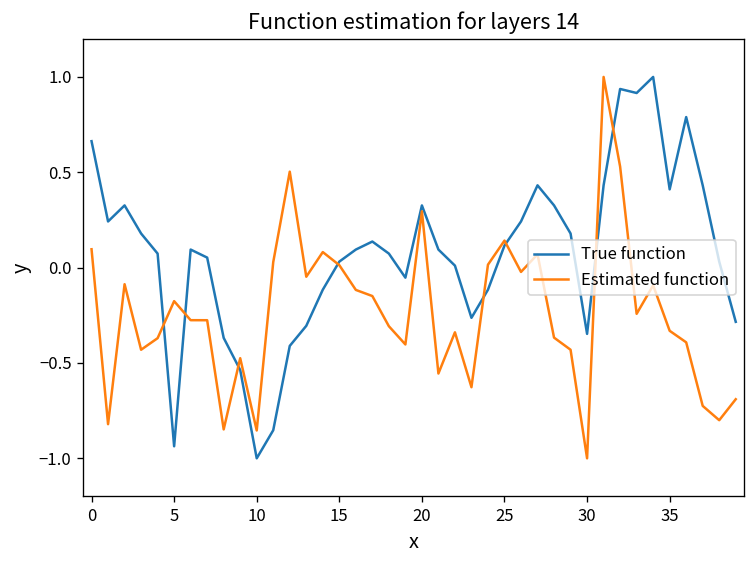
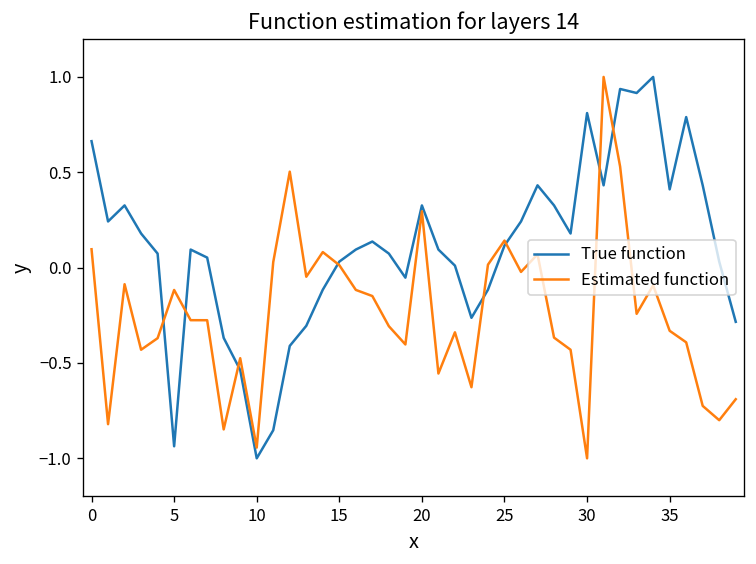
Estimated function, 5: -0.18 -> -0.12
Estimated function, 10: -0.85 -> -0.94
True function, 30: -0.35 -> 0.81
